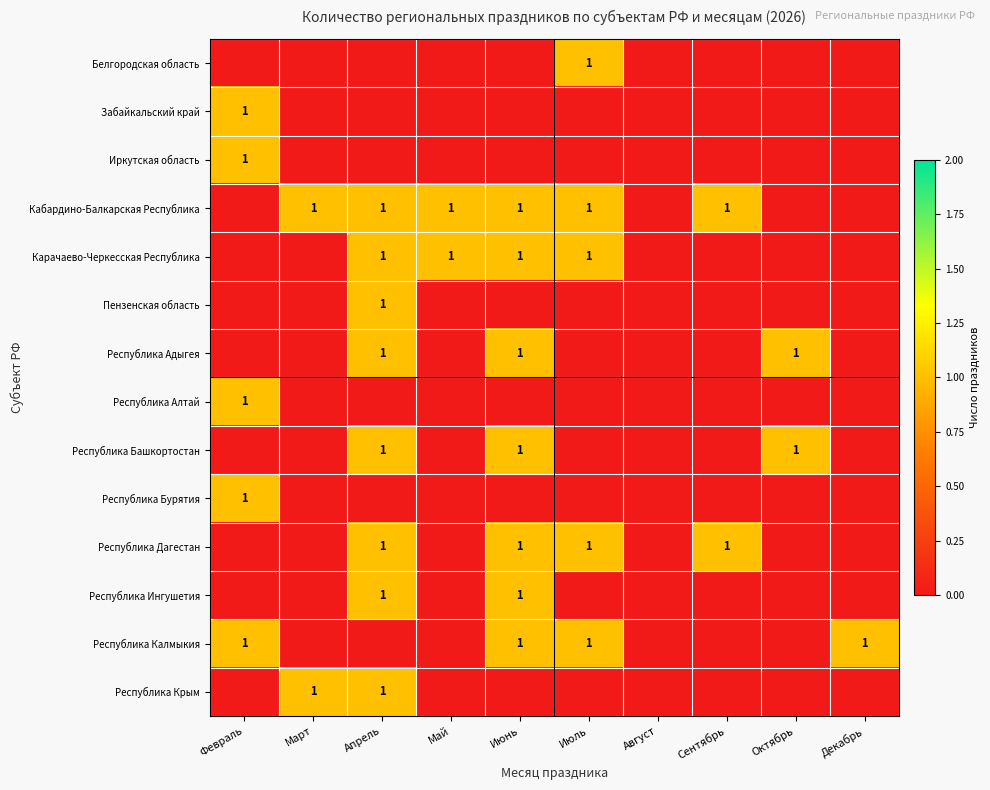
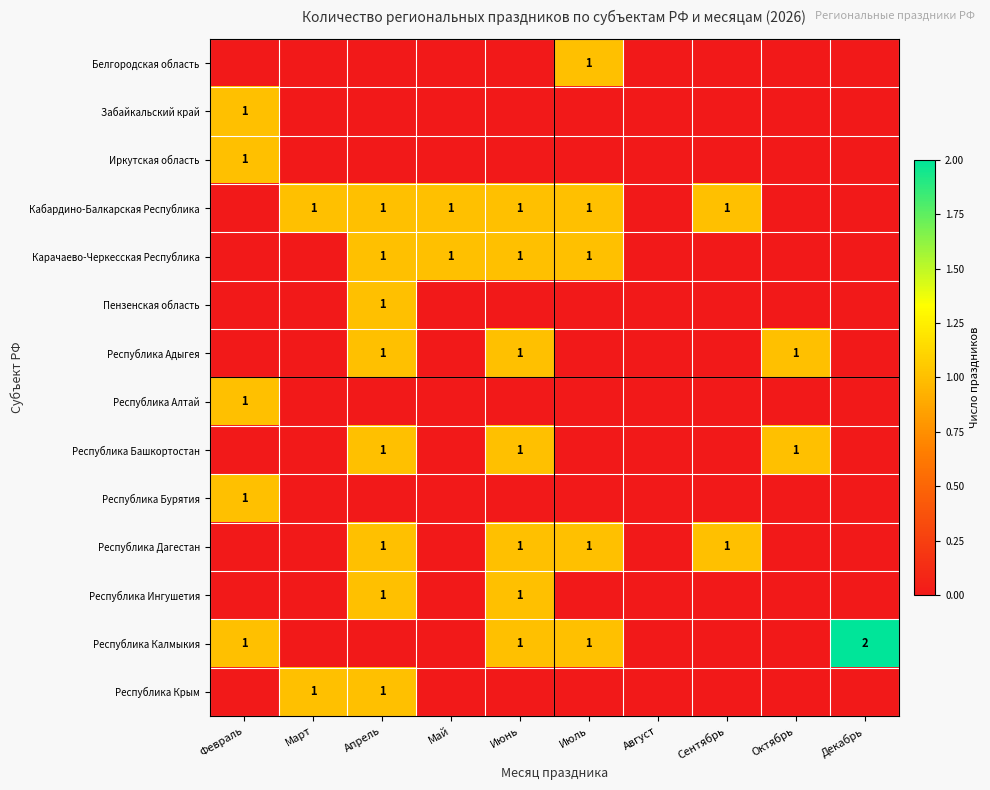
Республика Калмыкия, Декабрь: 1 -> 2
